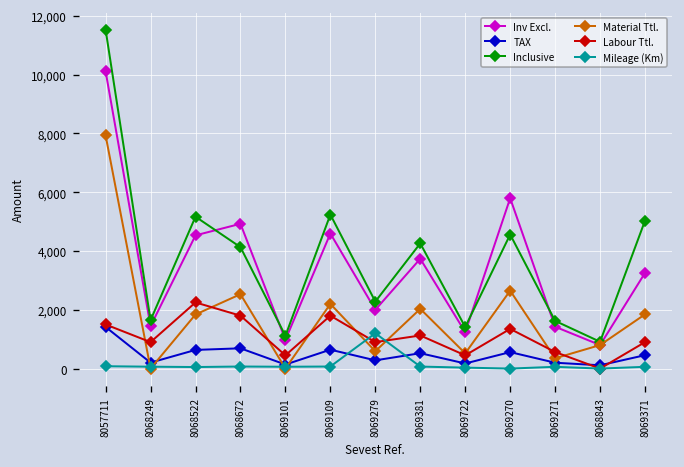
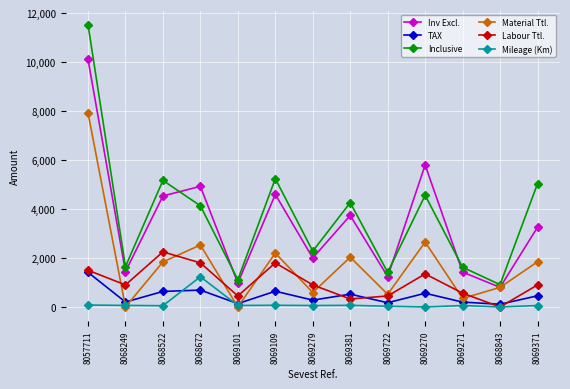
Mileage (Km), 8068672: 100 -> 1,200
Mileage (Km), 8069279: 1,200 -> 100
Labour Ttl., 8069381: 1,100 -> 300
